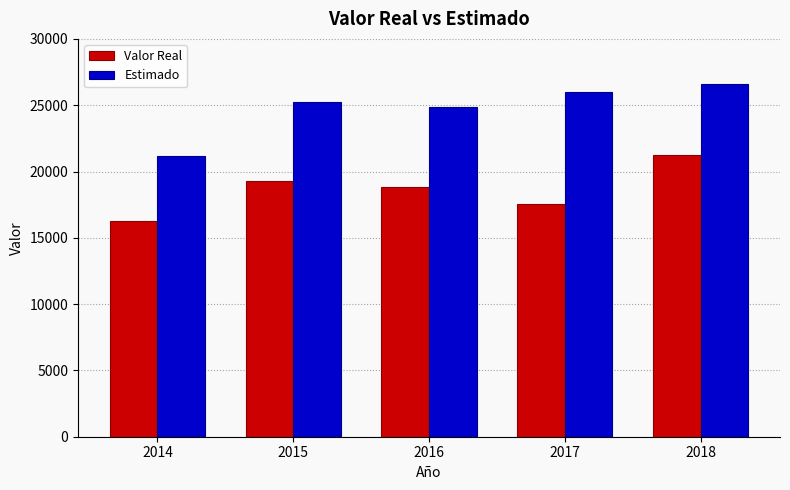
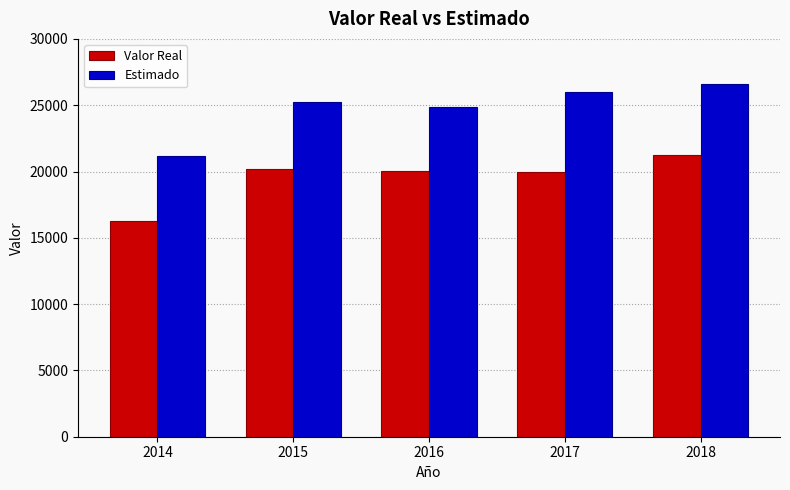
Valor Real, 2015: 19300 -> 20200
Valor Real, 2016: 18800 -> 20000
Valor Real, 2017: 17500 -> 20000
